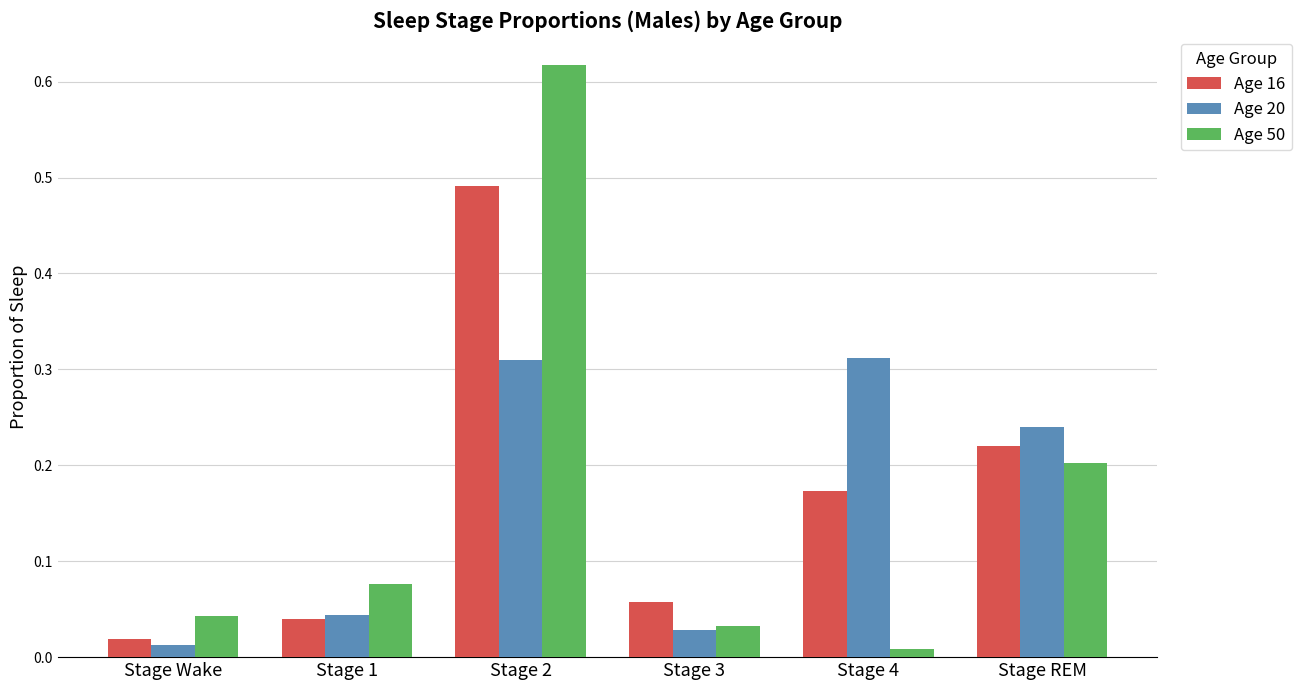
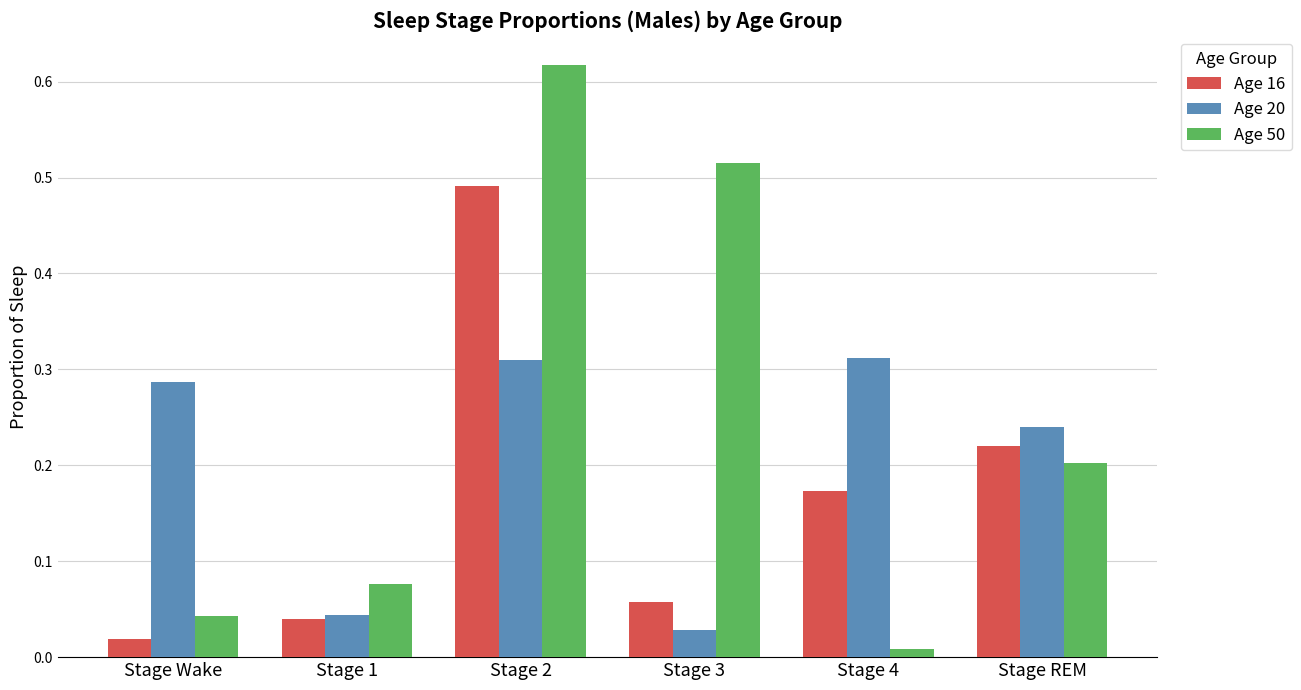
Age 20, Stage Wake: 0.01 -> 0.29
Age 50, Stage 3: 0.03 -> 0.52
